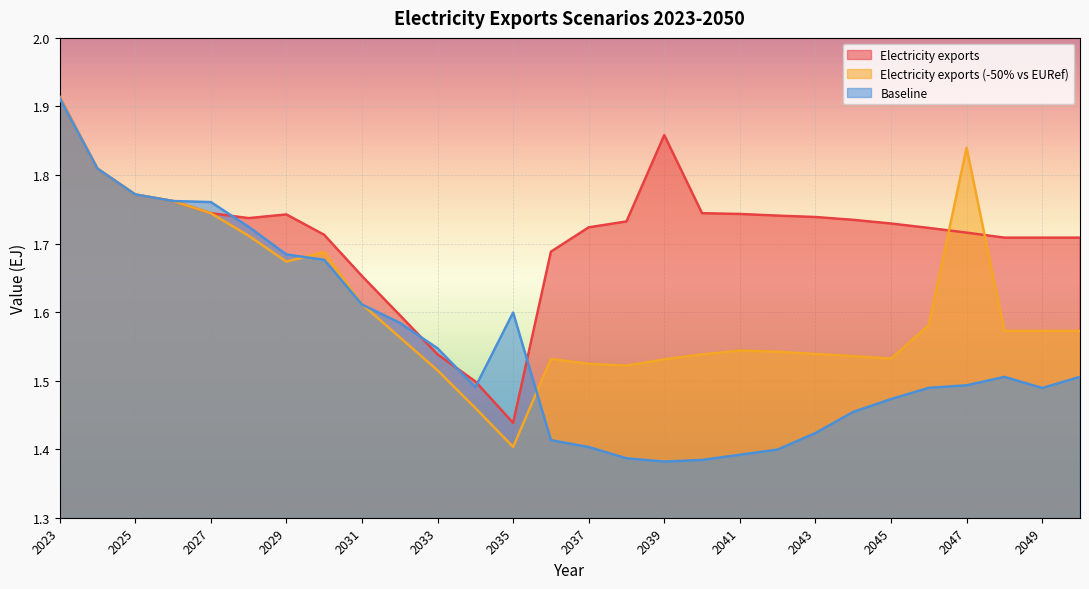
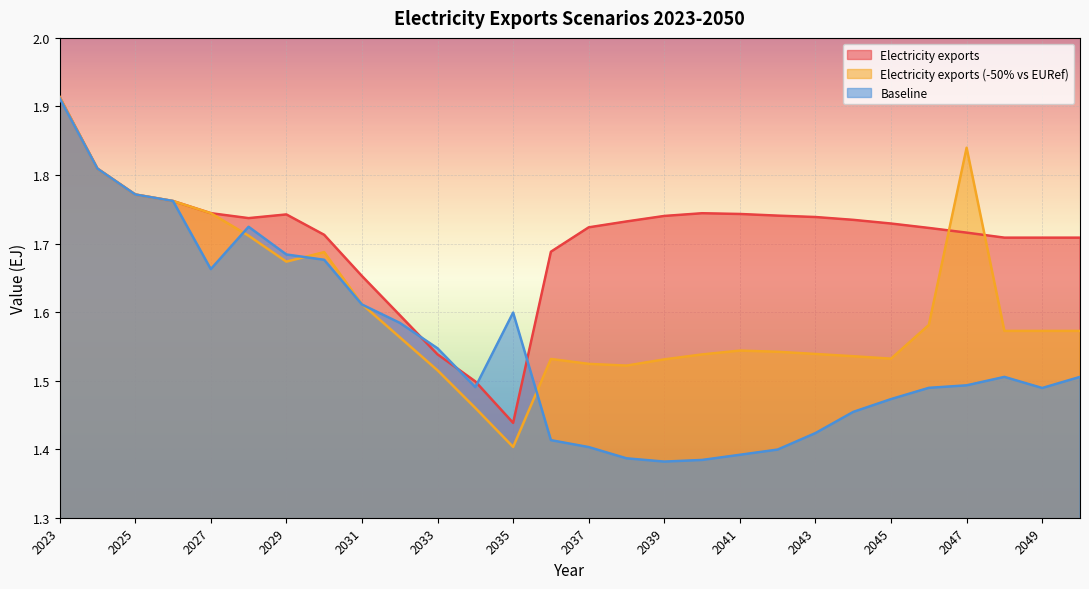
Baseline, 2027: 1.76 -> 1.66
Electricity exports, 2039: 1.86 -> 1.74
